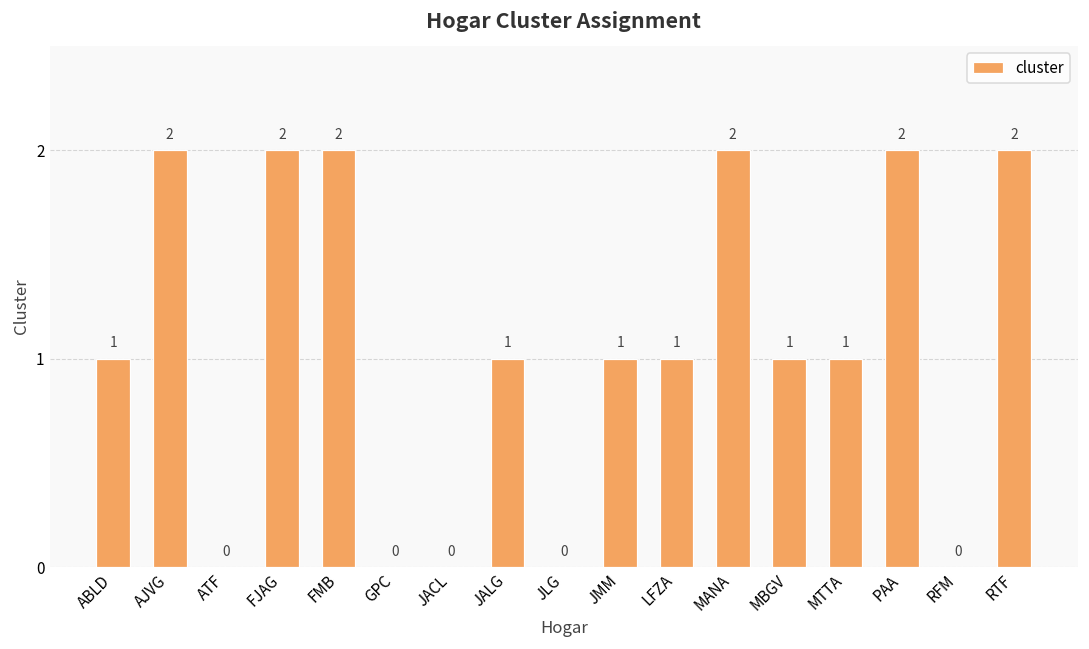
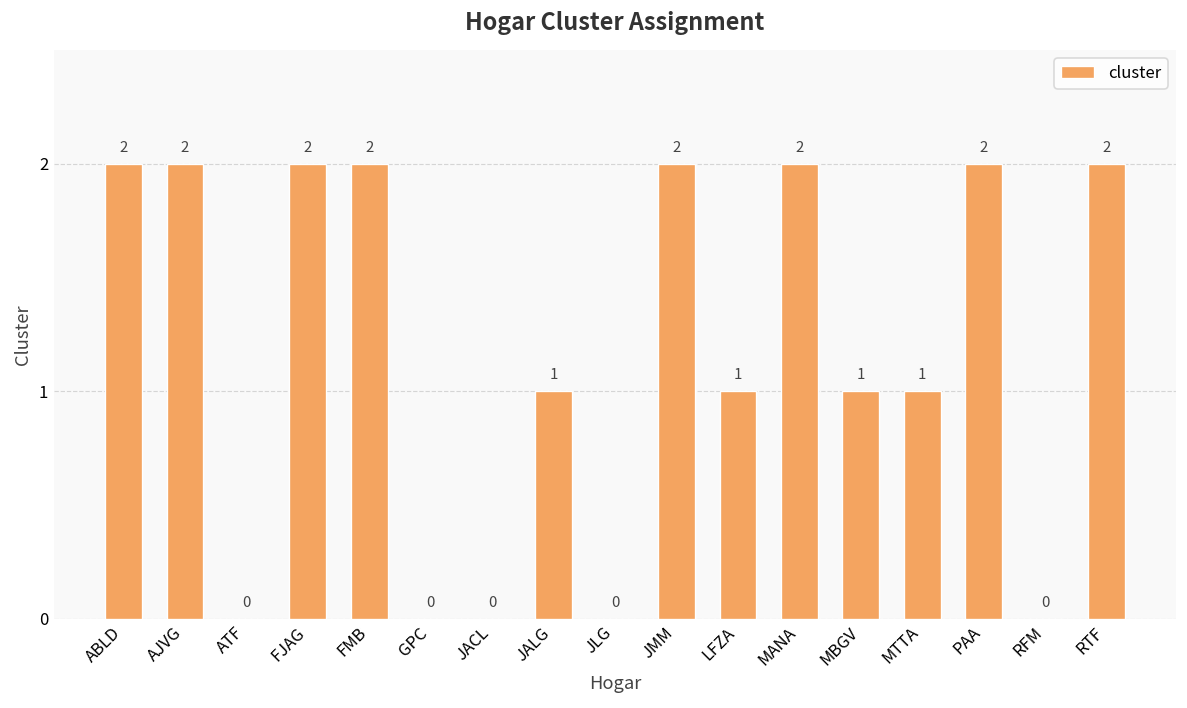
ABLD: 1 -> 2
JMM: 1 -> 2
